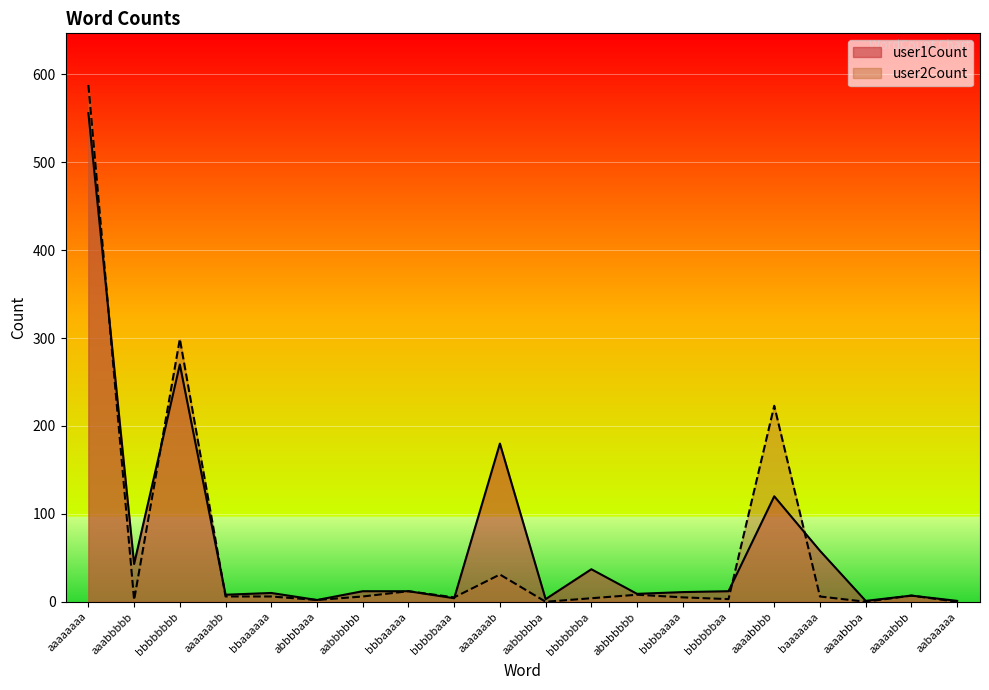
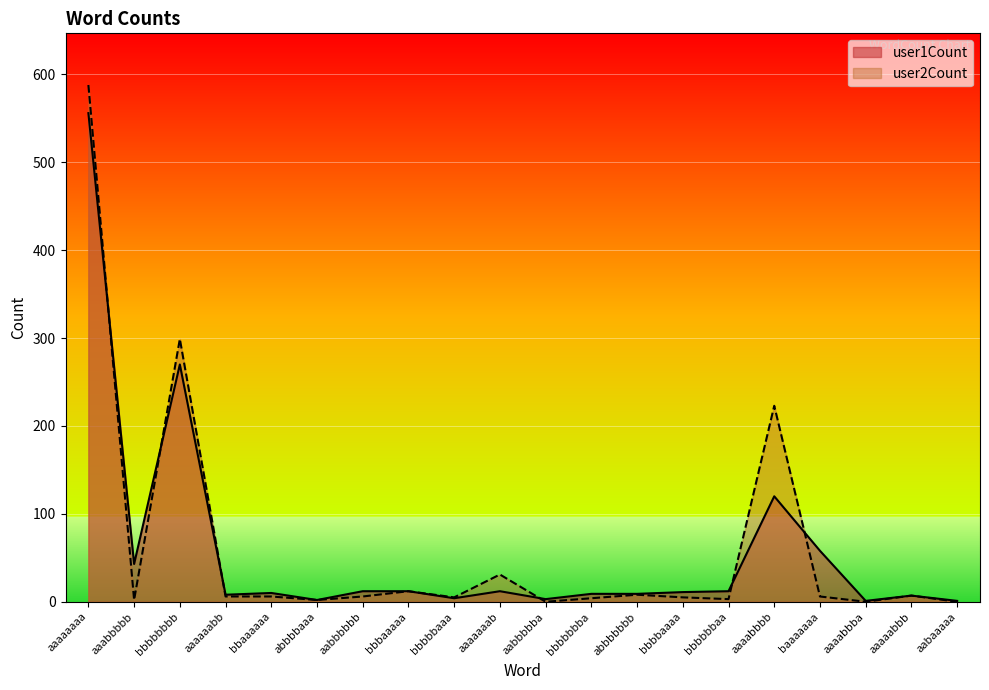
user1Count, aaaaaaab: 180 -> 10
user1Count, bbbbbbba: 40 -> 10
